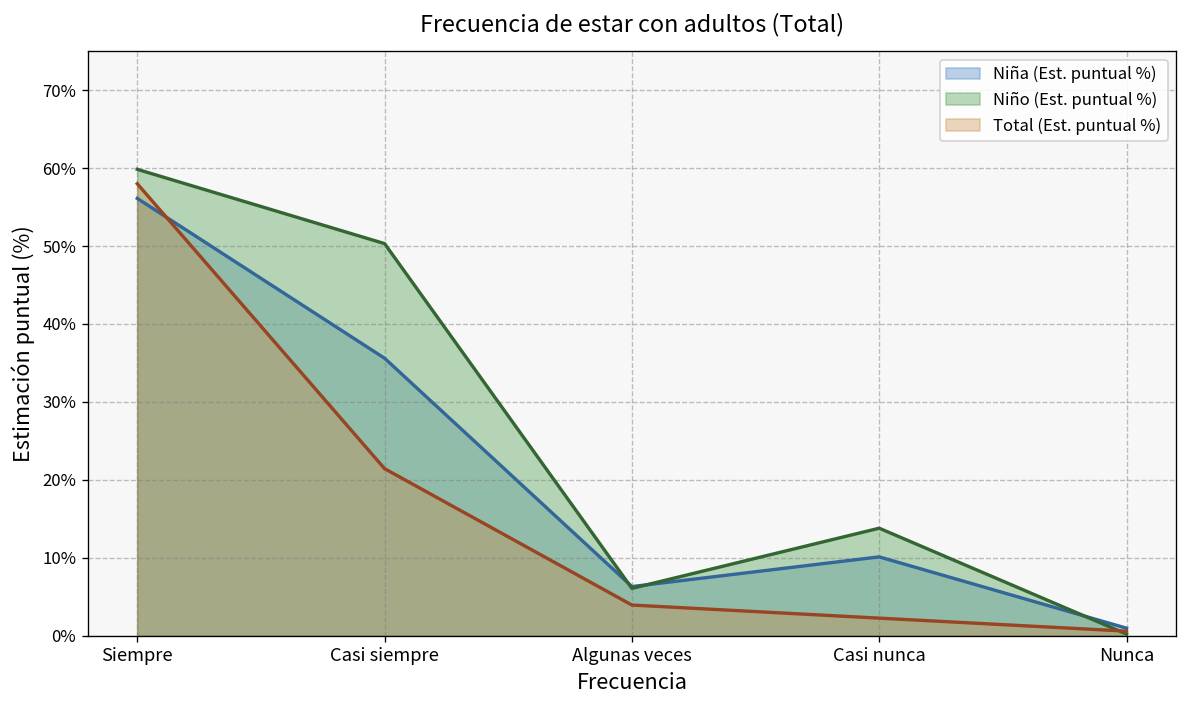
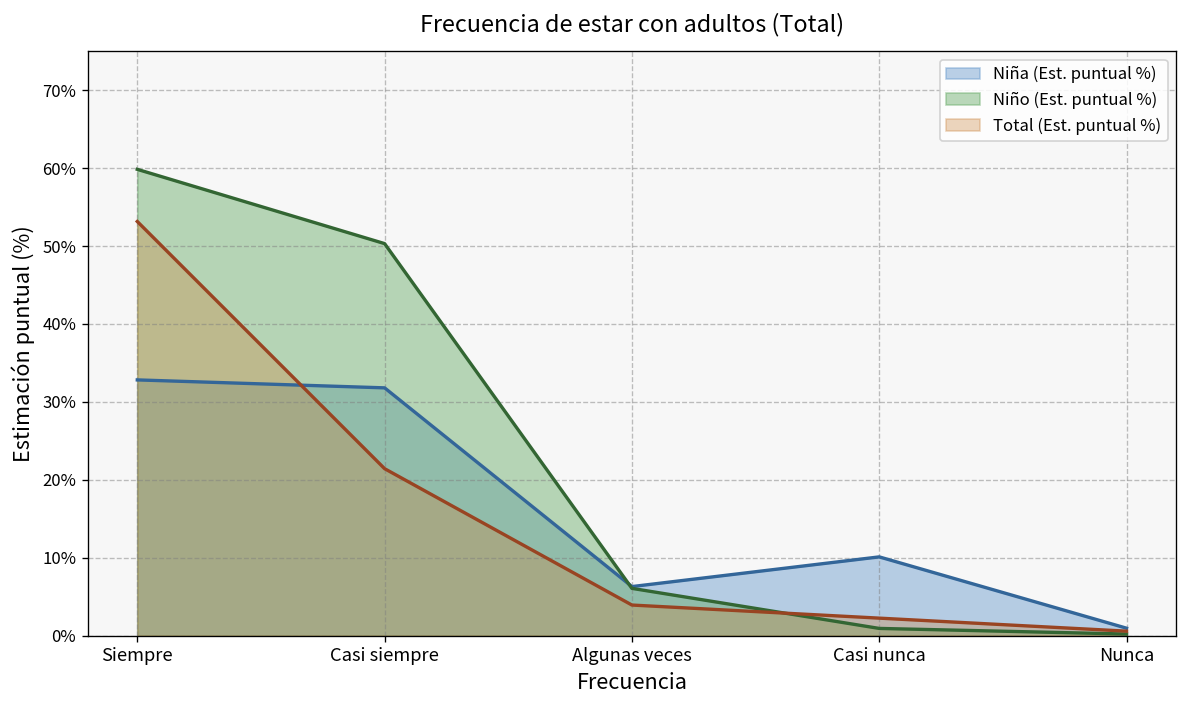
Niña (Est. puntual %), Siempre: 56% -> 33%
Total (Est. puntual %), Siempre: 58% -> 53%
Niña (Est. puntual %), Casi siempre: 36% -> 32%
Niño (Est. puntual %), Casi nunca: 14% -> 1%
